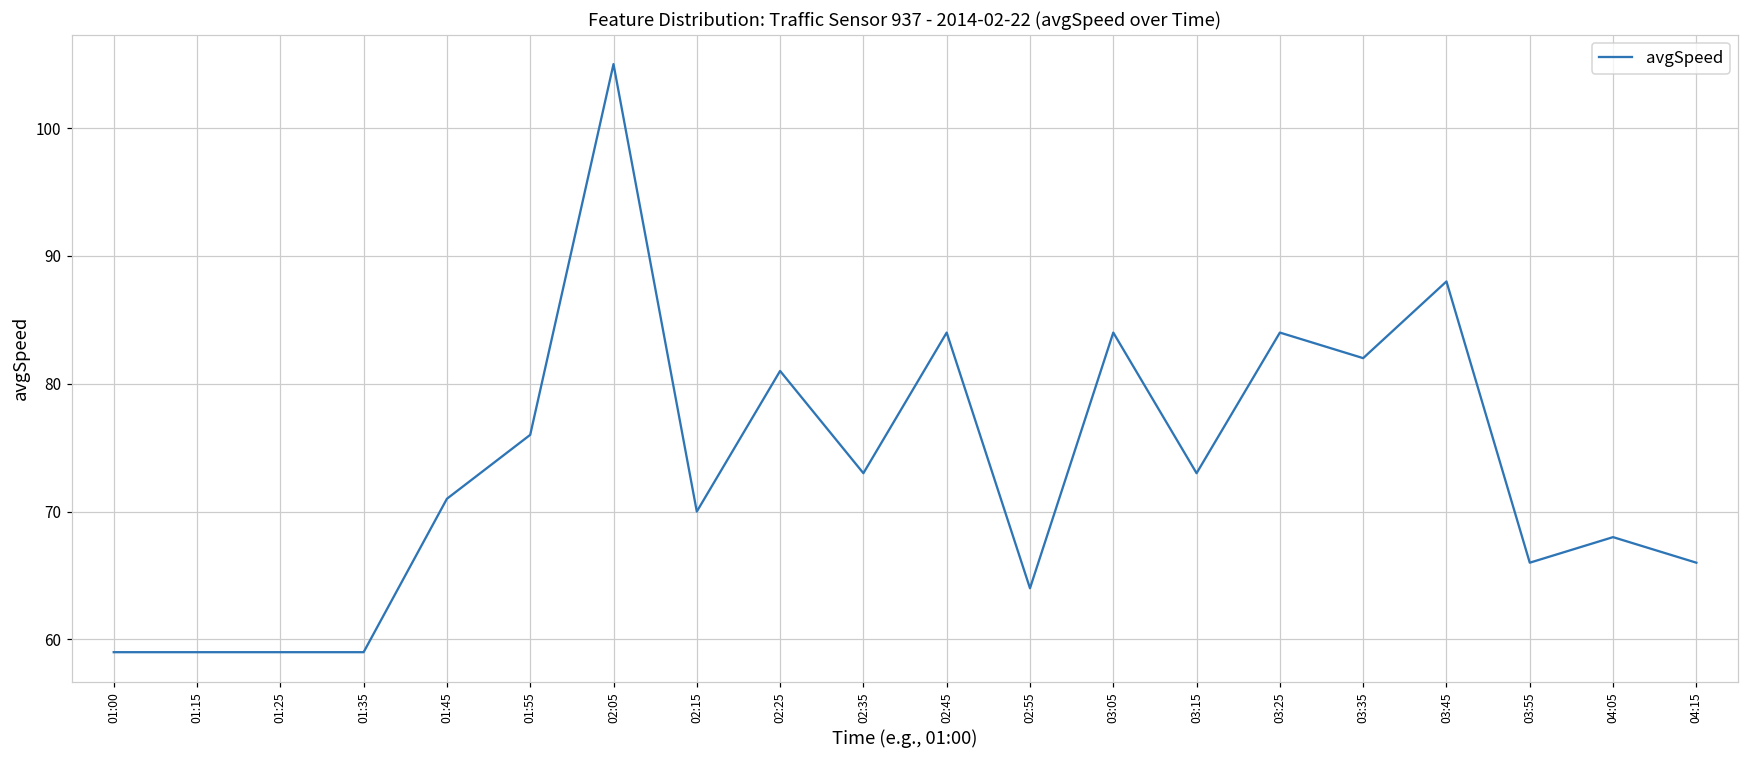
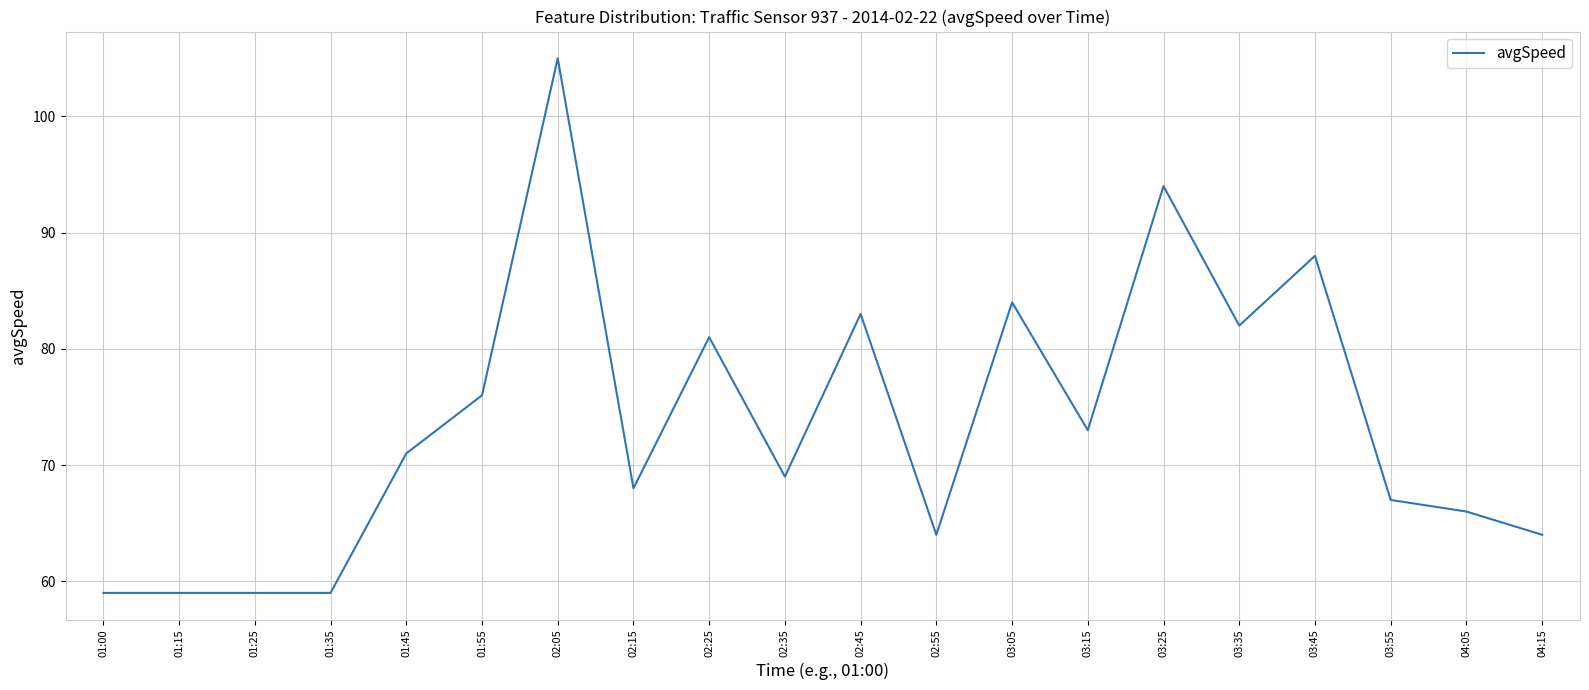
02:15: 70 -> 68
02:35: 73 -> 69
02:45: 84 -> 83
03:25: 84 -> 94
03:55: 66 -> 67
04:05: 68 -> 66
04:15: 66 -> 64
